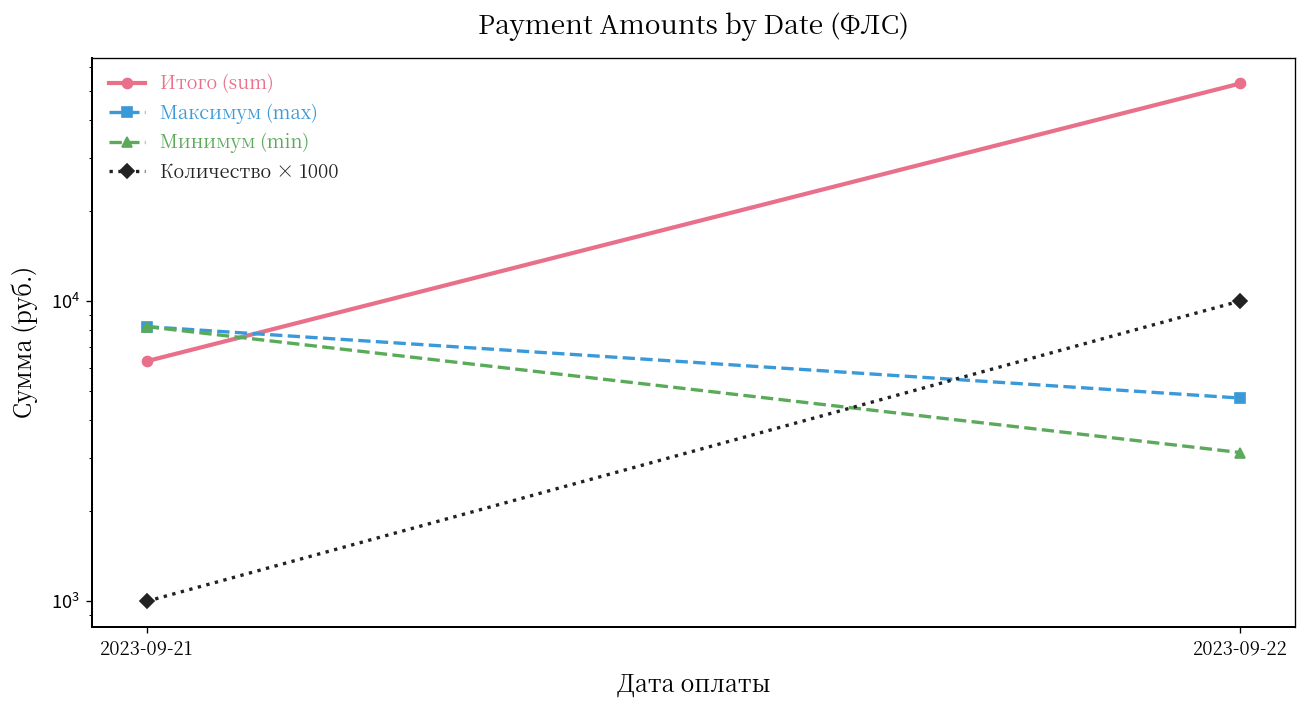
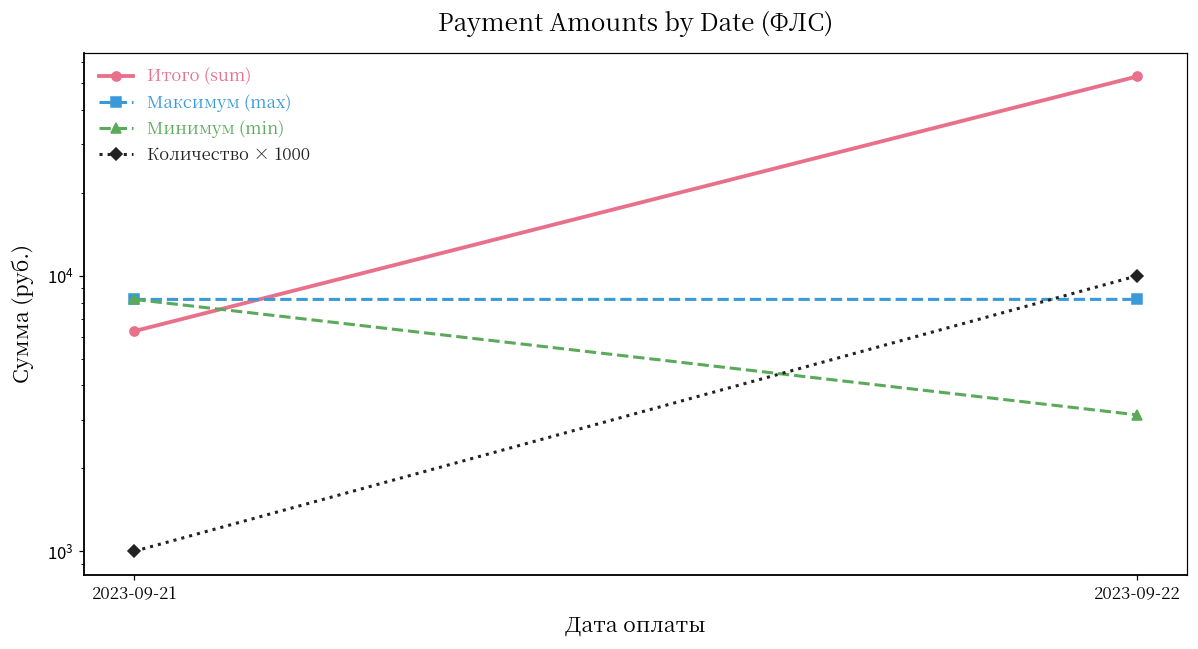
Максимум (max), 2023-09-22: 4700 -> 8200
